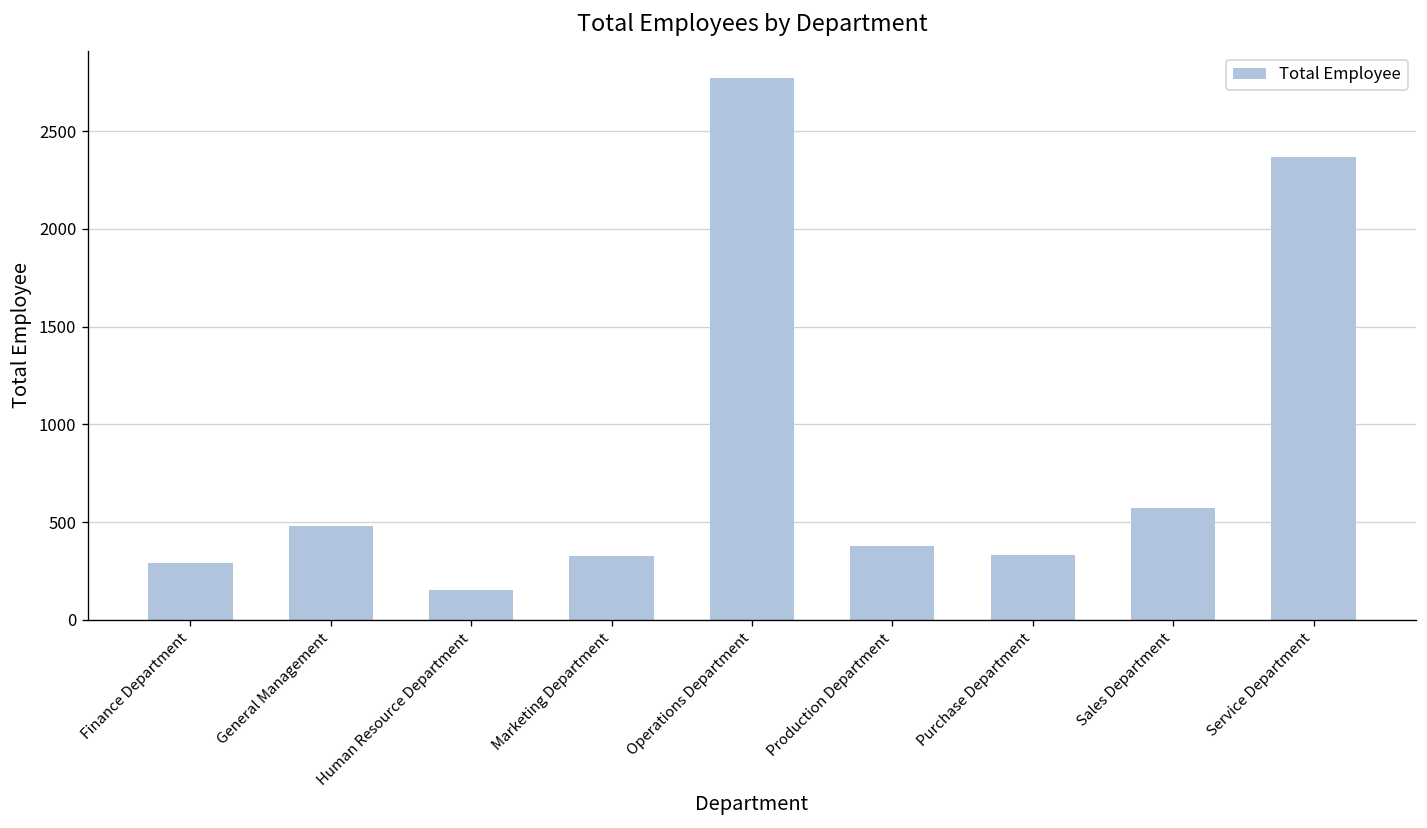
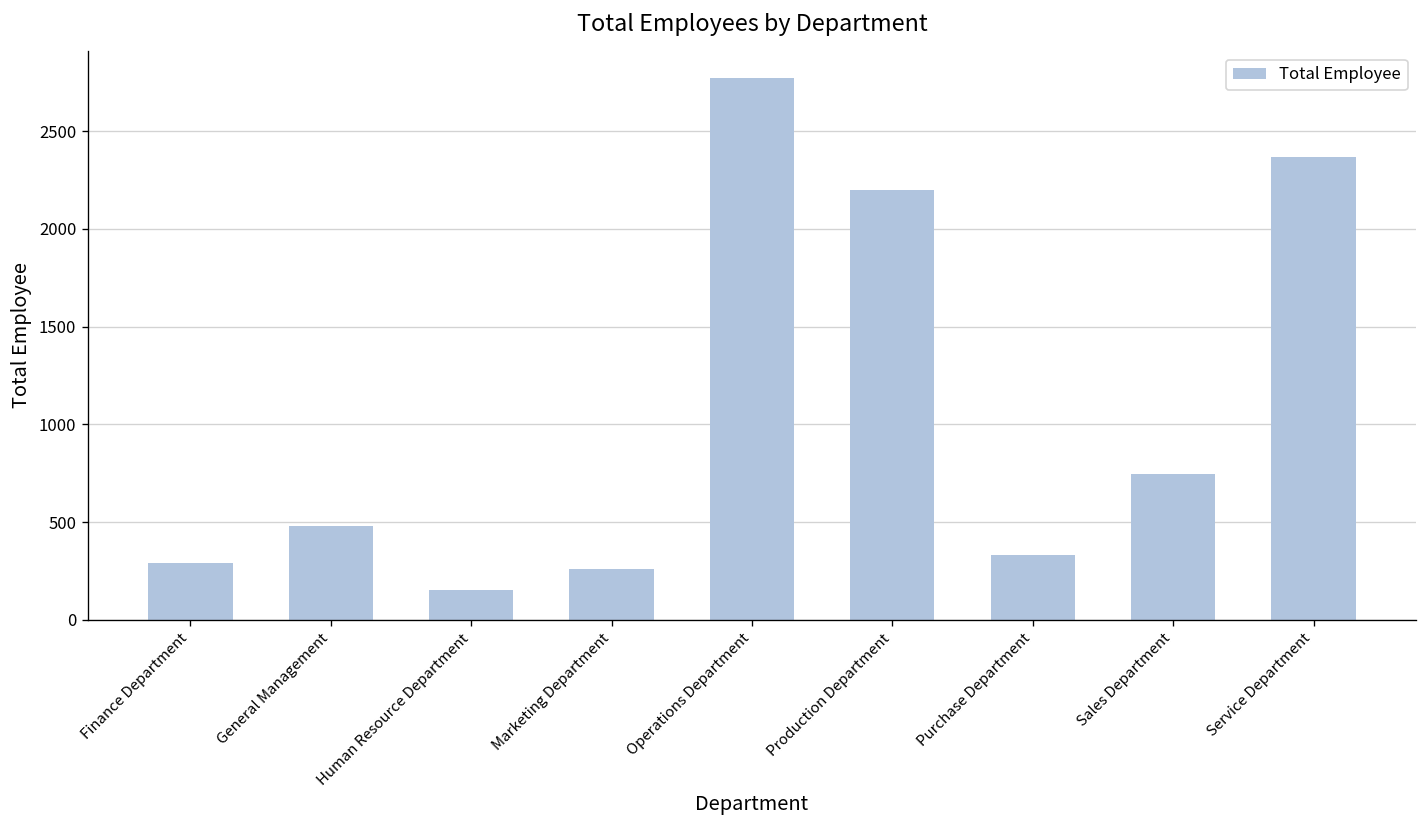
Marketing Department: 330 -> 260
Production Department: 380 -> 2200
Sales Department: 570 -> 750
